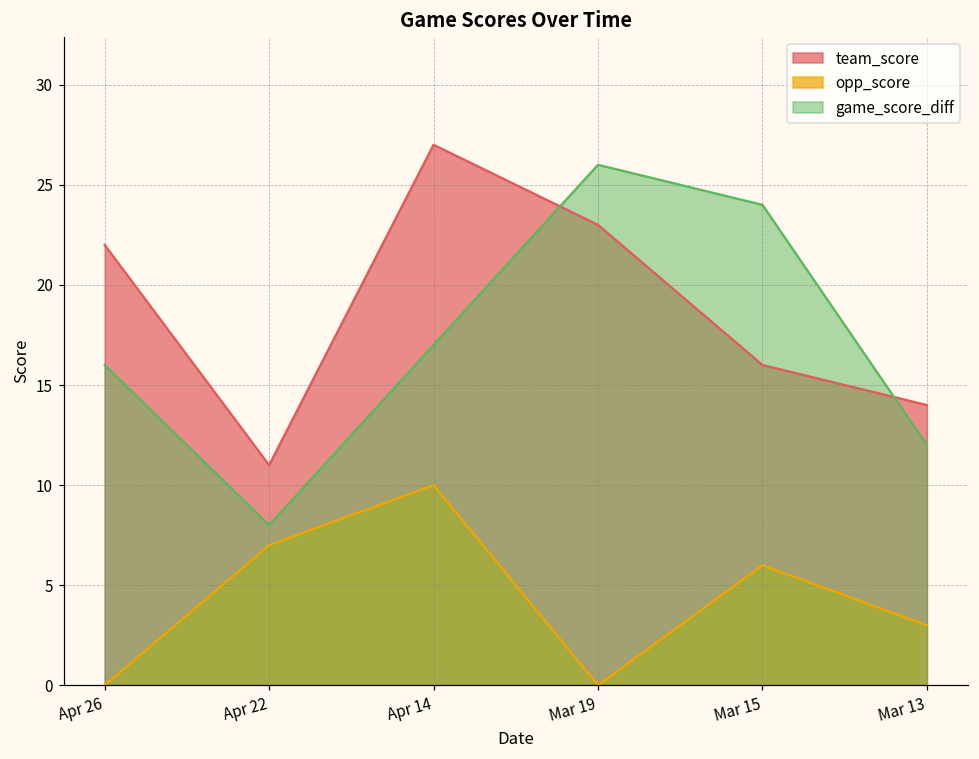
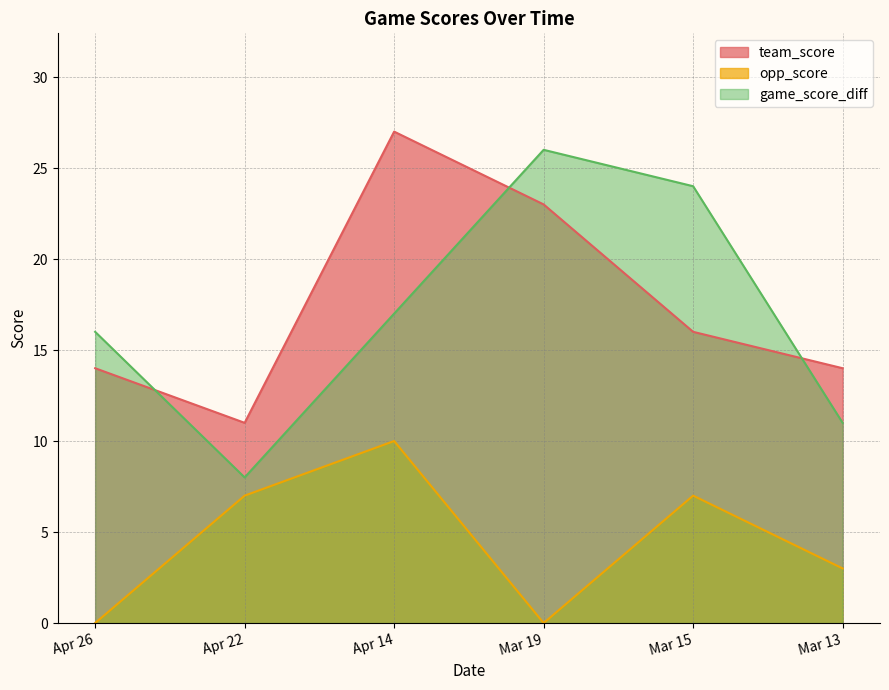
team_score, Apr 26: 22 -> 14
opp_score, Mar 15: 6 -> 7
game_score_diff, Mar 13: 12 -> 11
